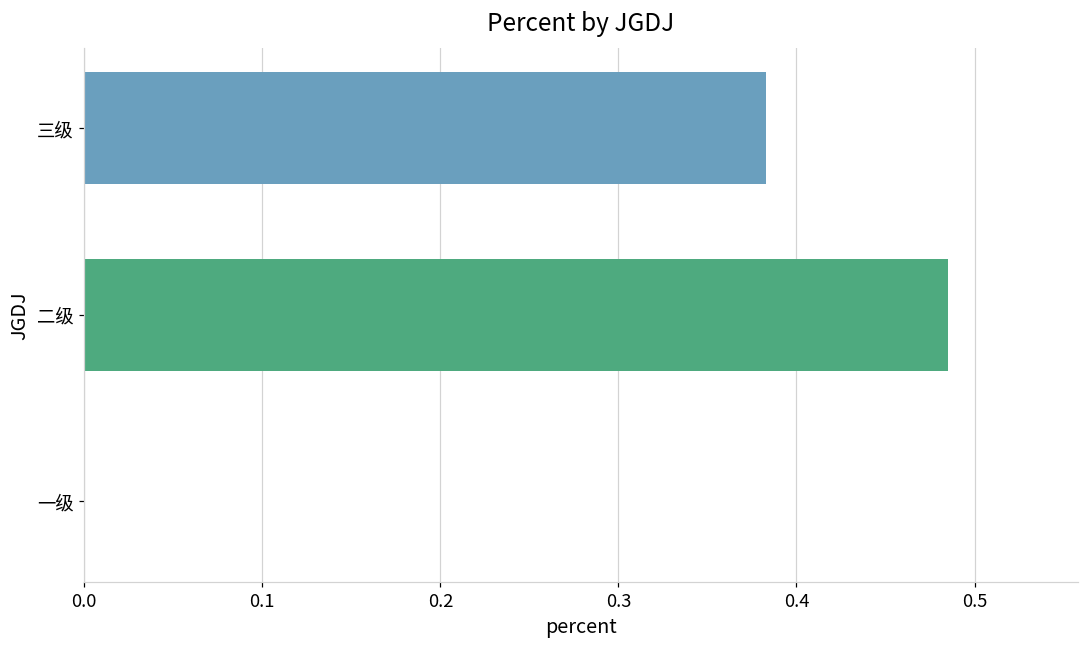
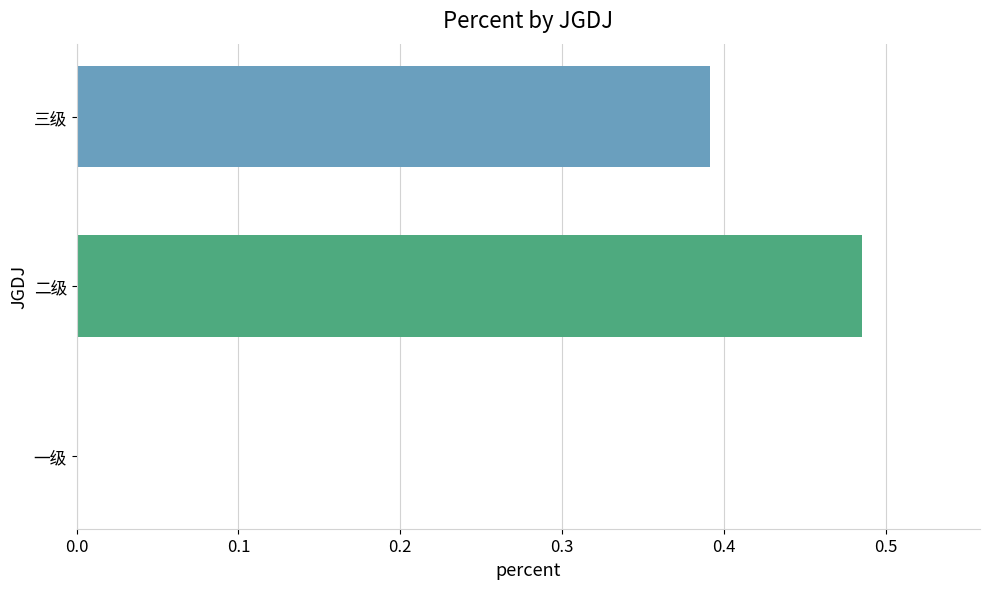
三级: 0.383 -> 0.391
